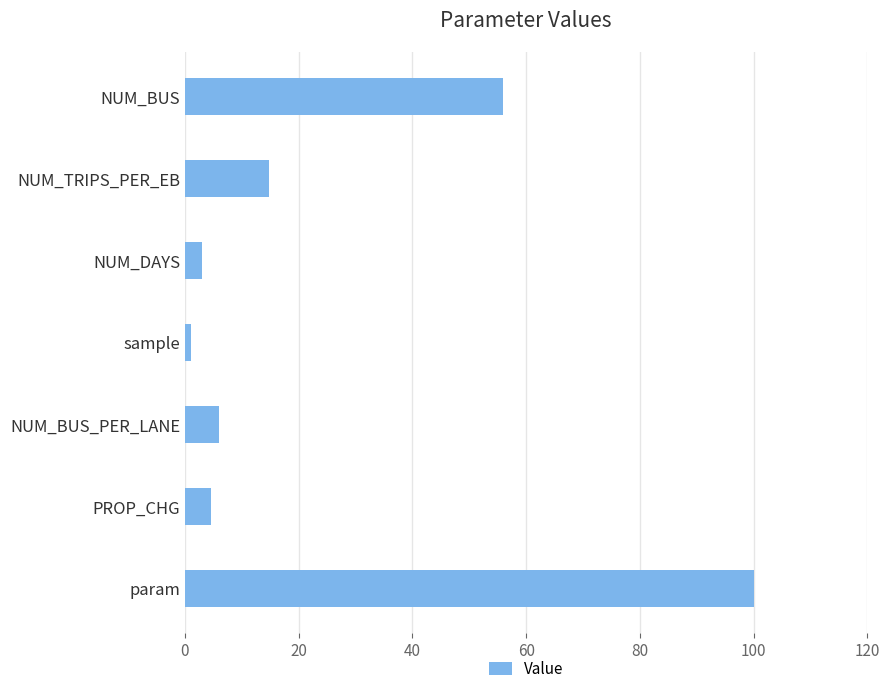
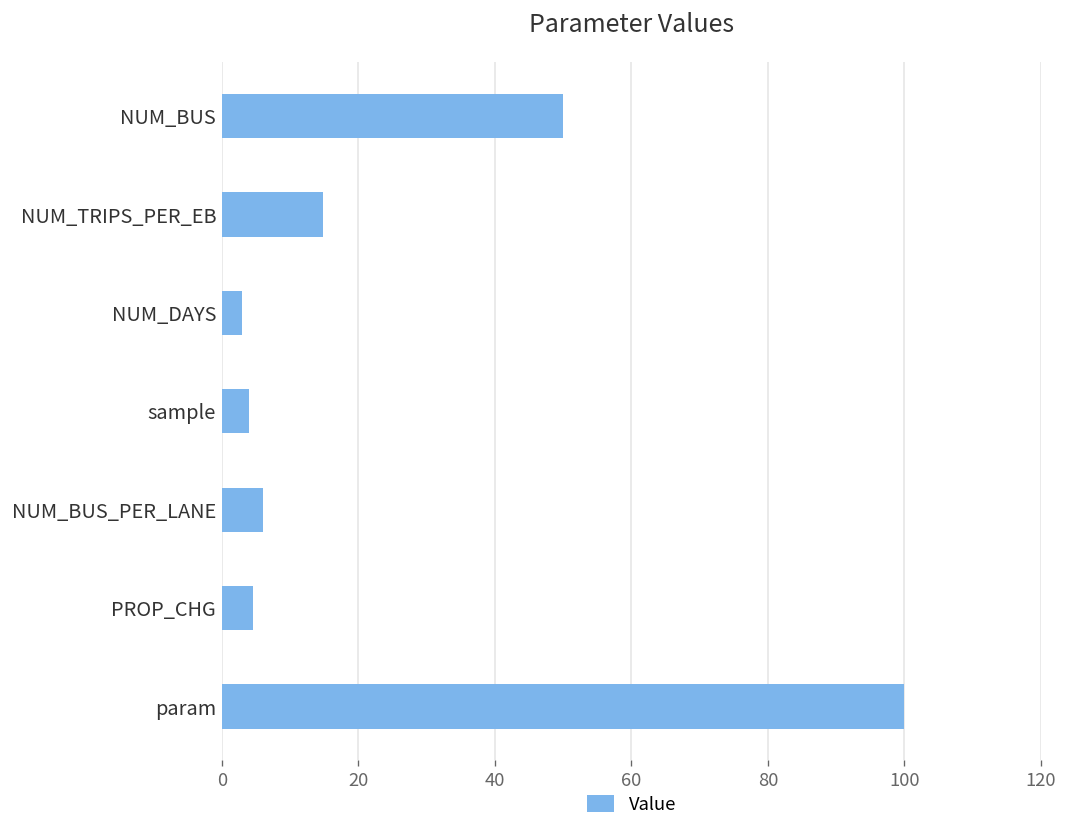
NUM_BUS: 56 -> 50
sample: 1 -> 4
